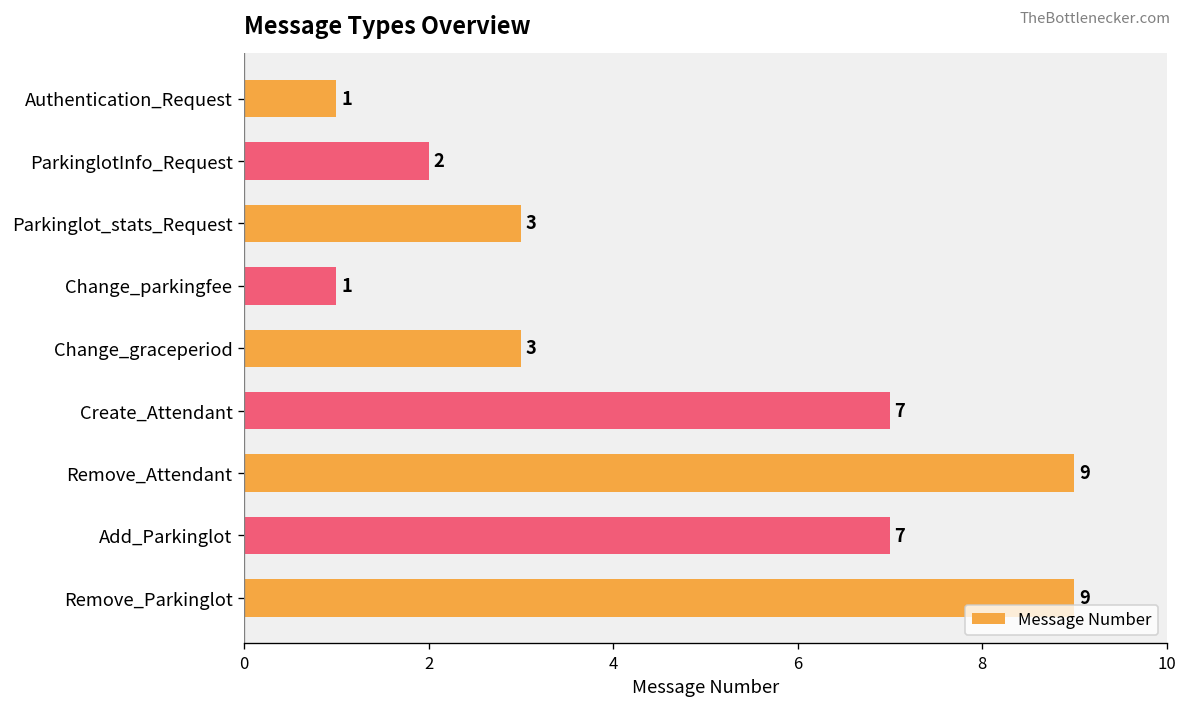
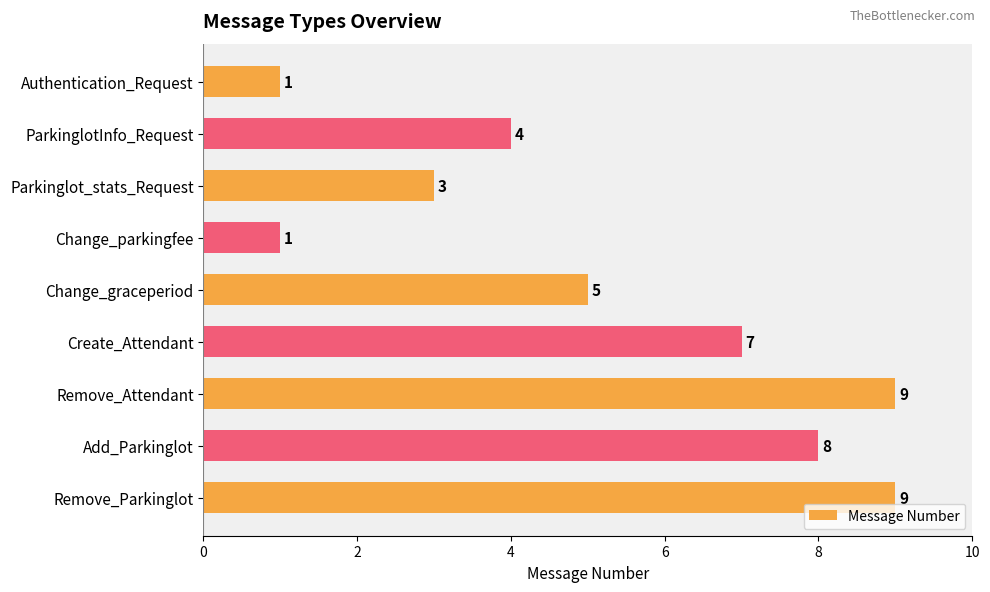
ParkinglotInfo_Request: 2 -> 4
Change_graceperiod: 3 -> 5
Add_Parkinglot: 7 -> 8
